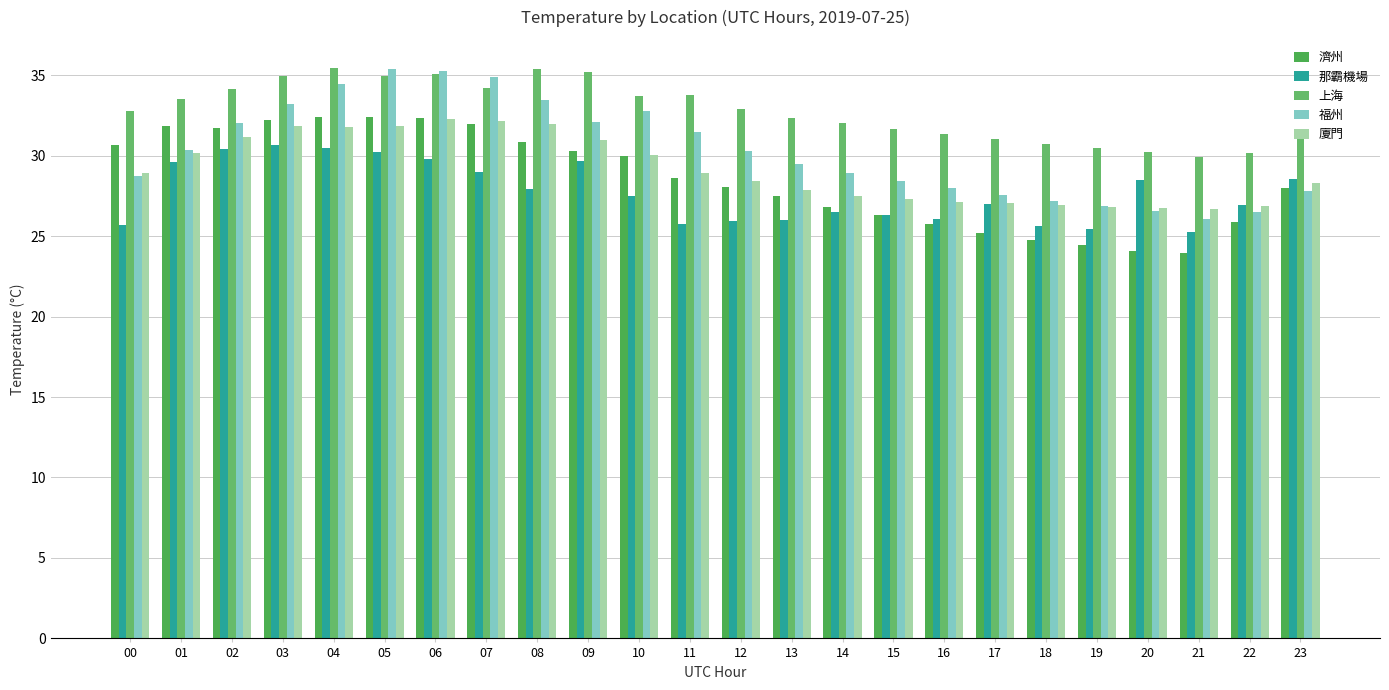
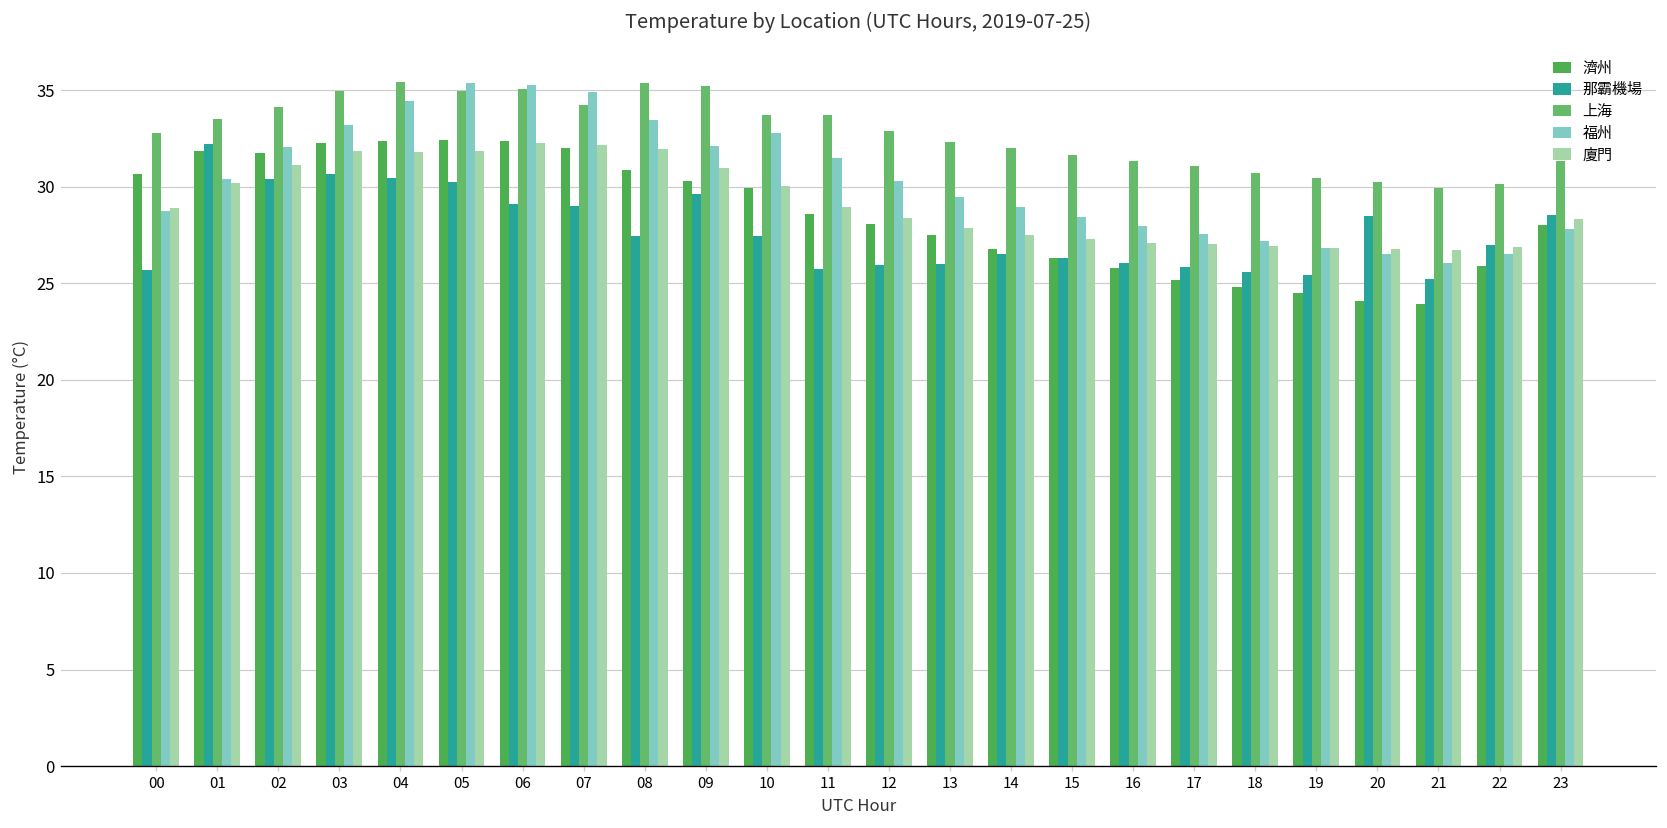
那霸機場, 01: 29.6 -> 32.2
那霸機場, 06: 29.8 -> 29.1
那霸機場, 08: 28.0 -> 27.4
那霸機場, 17: 27.0 -> 25.8
